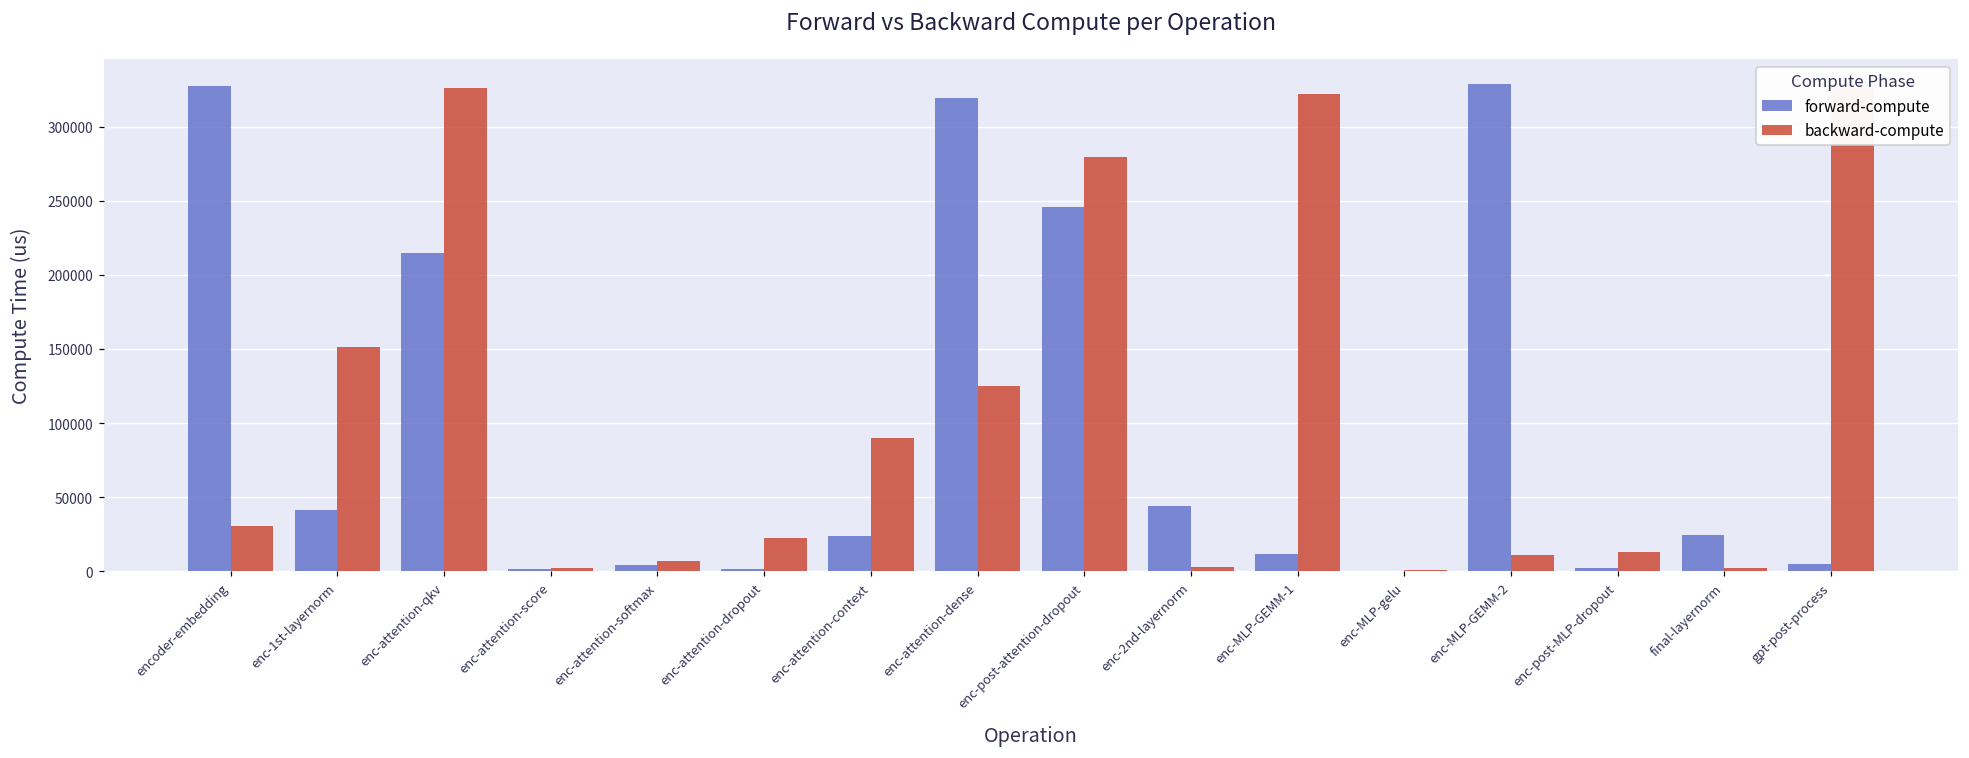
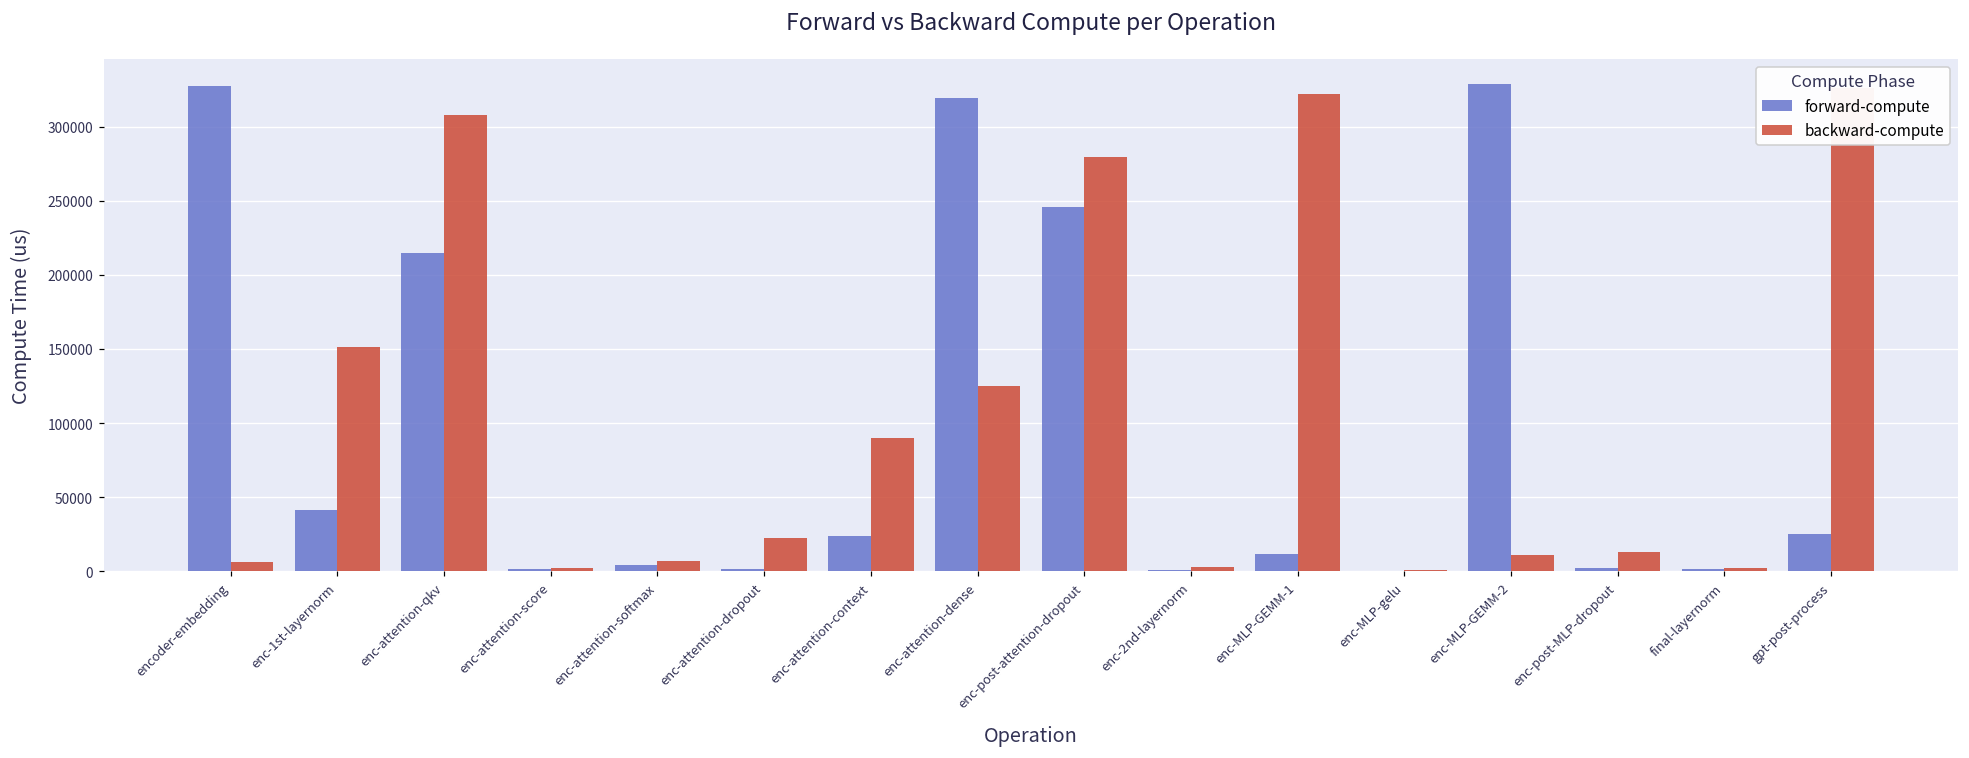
backward-compute, encoder-embedding: 31000 -> 6000
backward-compute, enc-attention-qkv: 326000 -> 308000
forward-compute, enc-2nd-layernorm: 44000 -> 1000
forward-compute, final-layernorm: 24000 -> 1000
forward-compute, gpt-post-process: 5000 -> 25000
